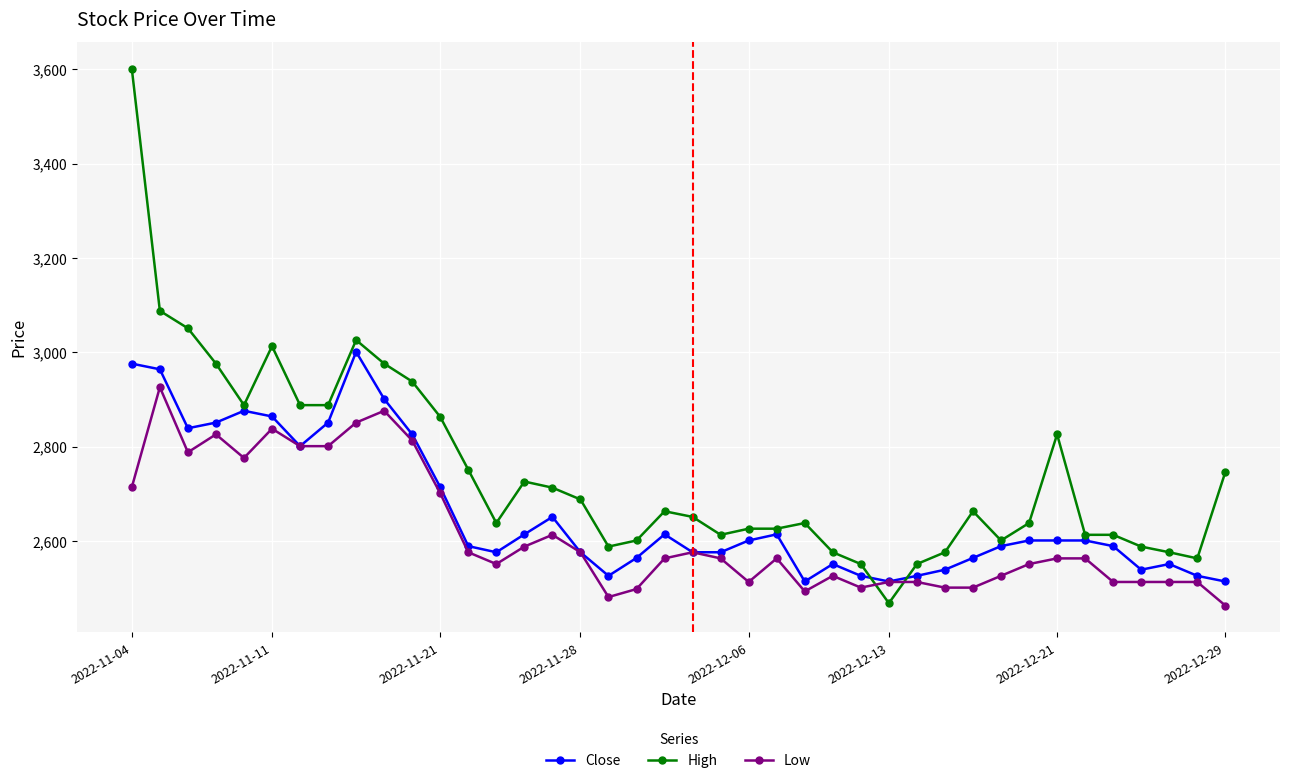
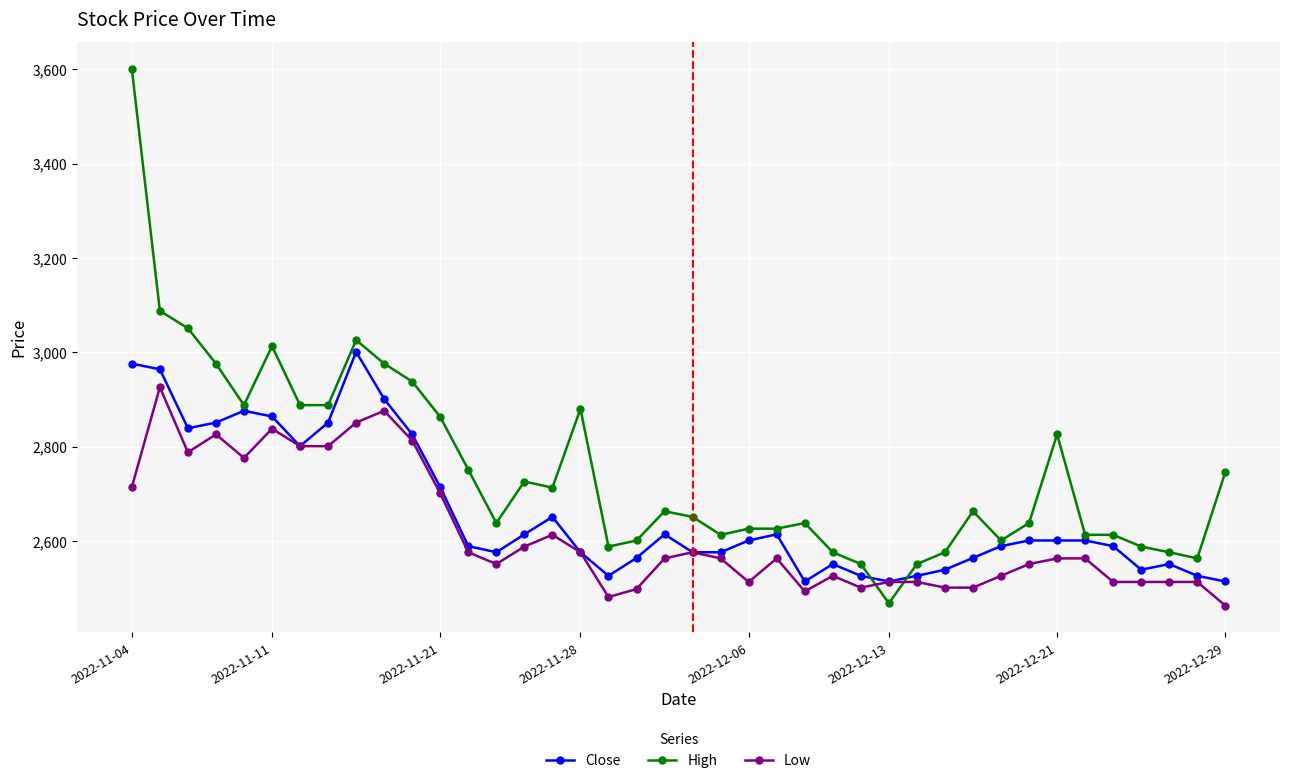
High, 2022-11-28: 2,690 -> 2,880
